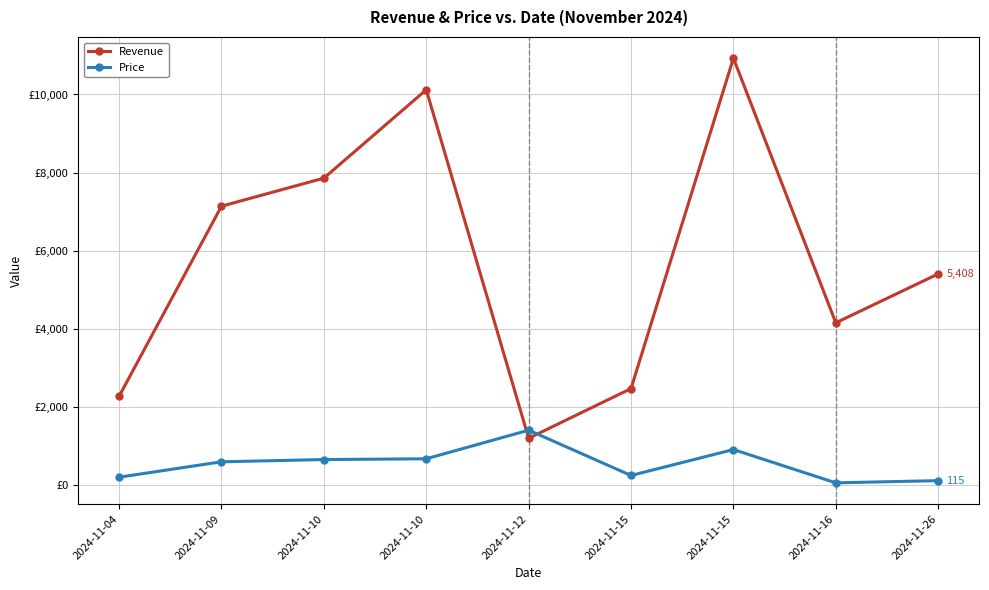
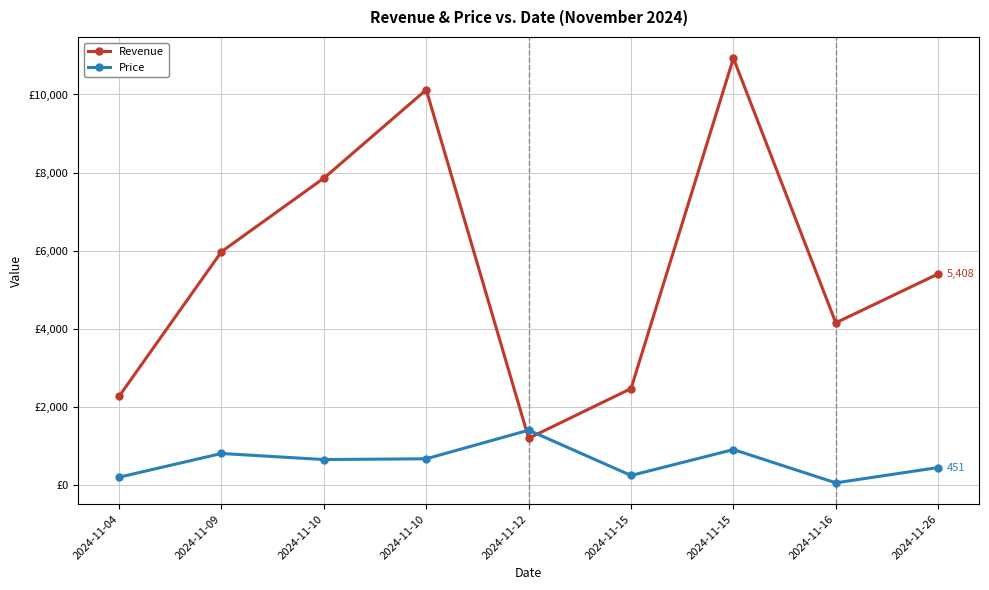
Revenue, 2024-11-09: £7,100 -> £6,000
Price, 2024-11-09: £600 -> £800
Price, 2024-11-26: 115 -> 451
